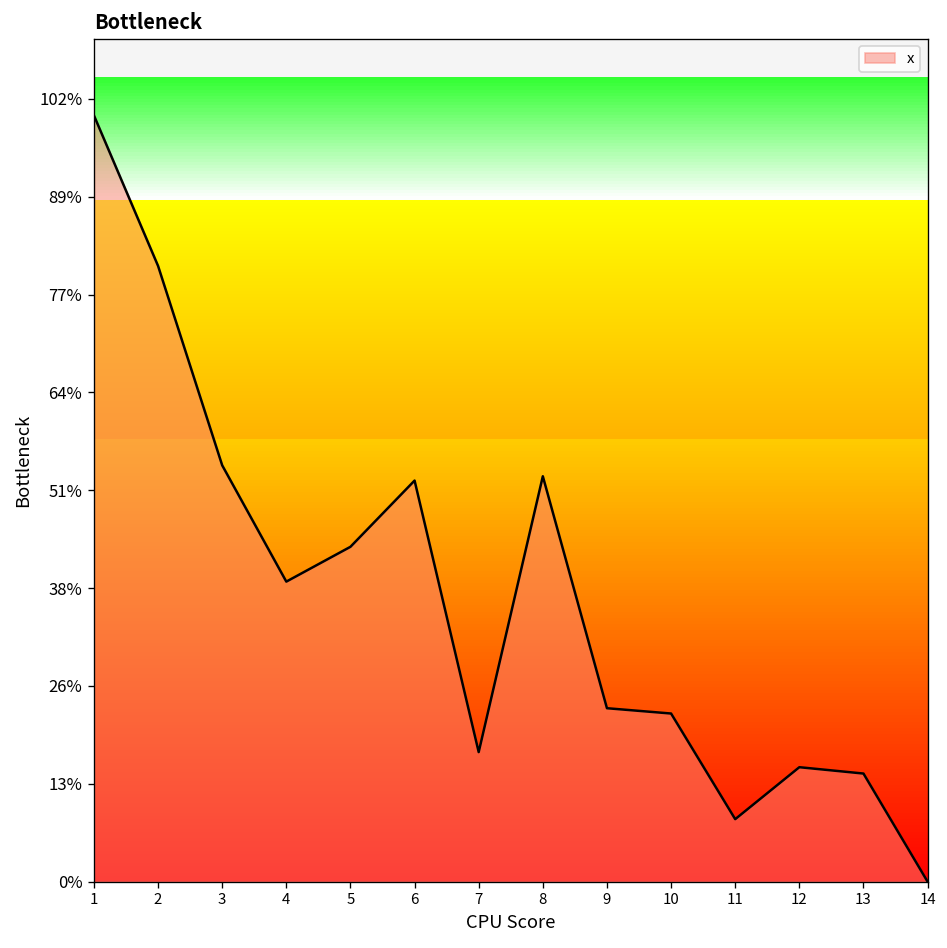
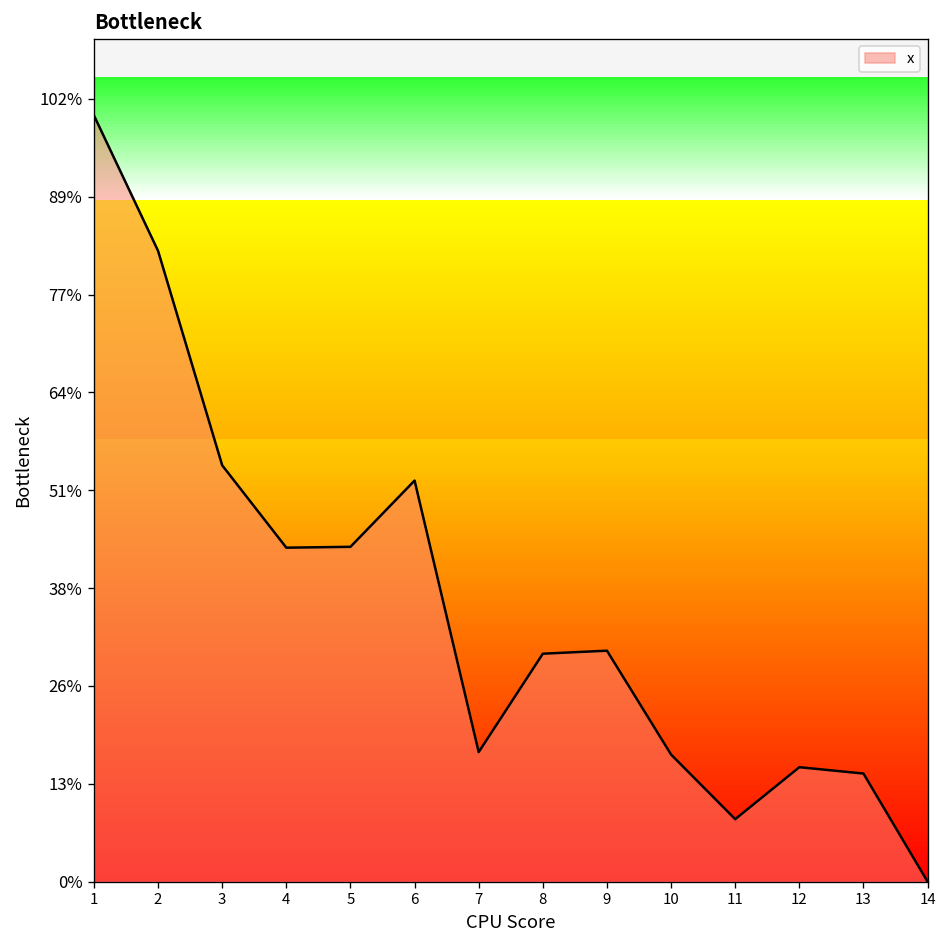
2: 80% -> 82%
4: 39% -> 44%
8: 53% -> 30%
9: 23% -> 30%
10: 22% -> 17%
